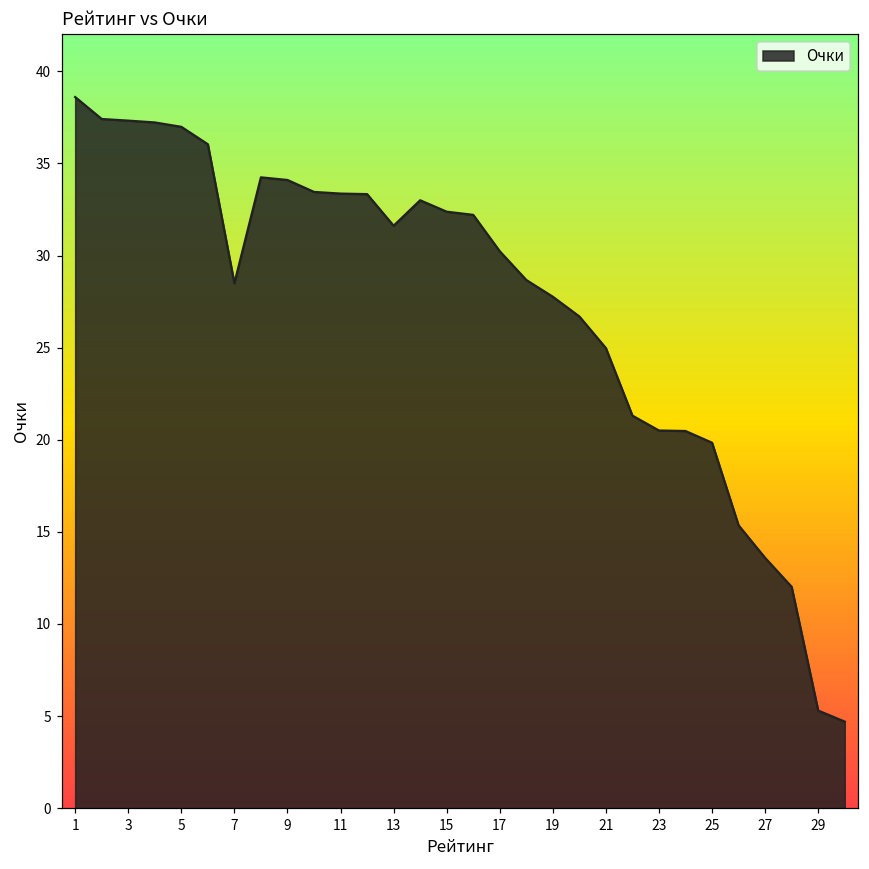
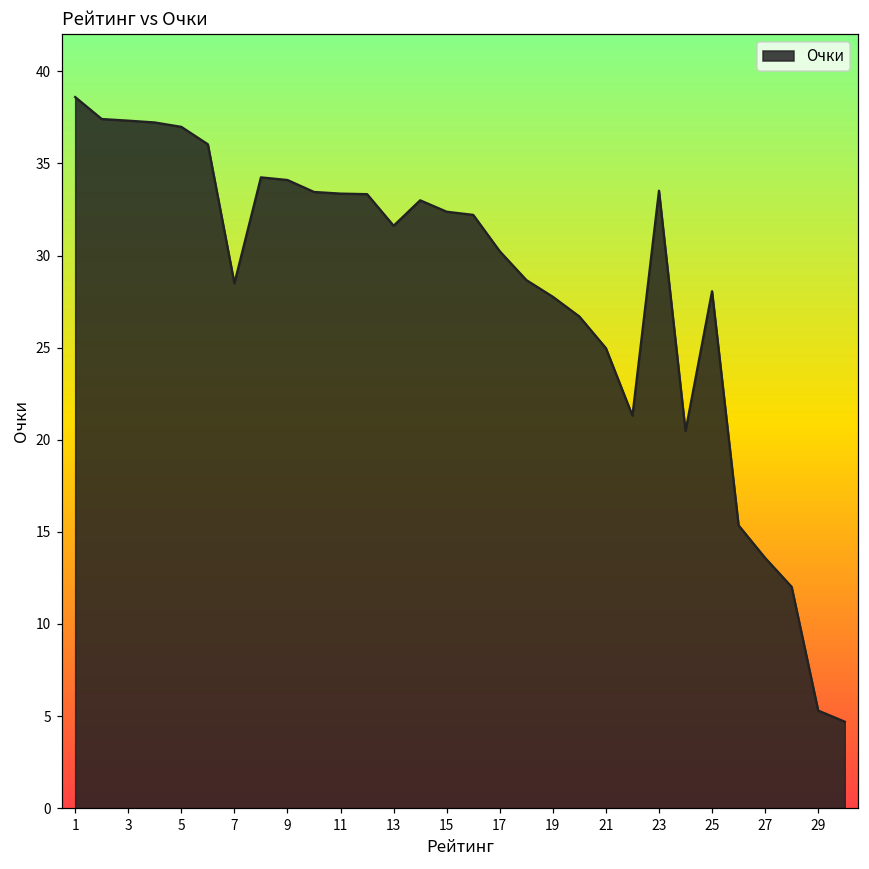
23: 20.5 -> 33.5
25: 19.8 -> 28.1
